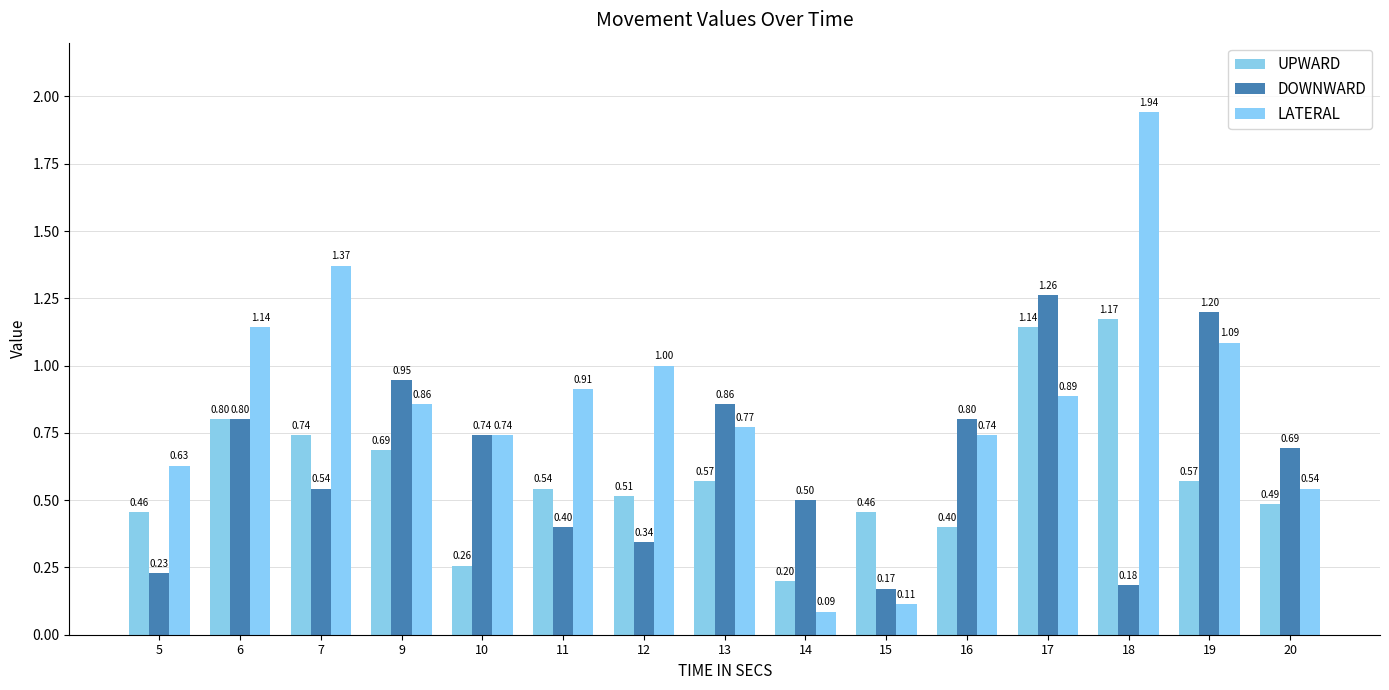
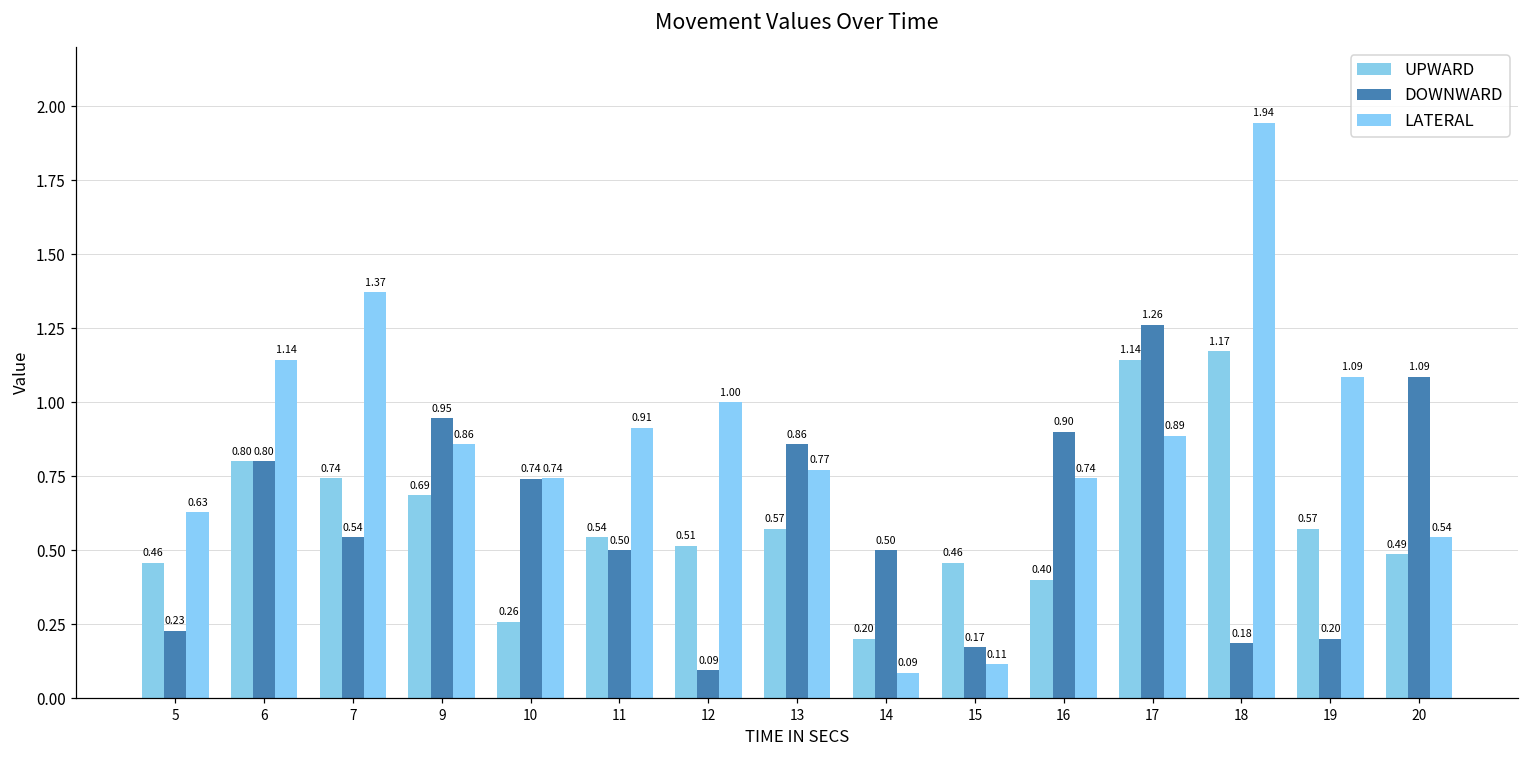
DOWNWARD, 11: 0.40 -> 0.50
DOWNWARD, 12: 0.34 -> 0.09
DOWNWARD, 16: 0.80 -> 0.90
DOWNWARD, 19: 1.20 -> 0.20
DOWNWARD, 20: 0.69 -> 1.09
